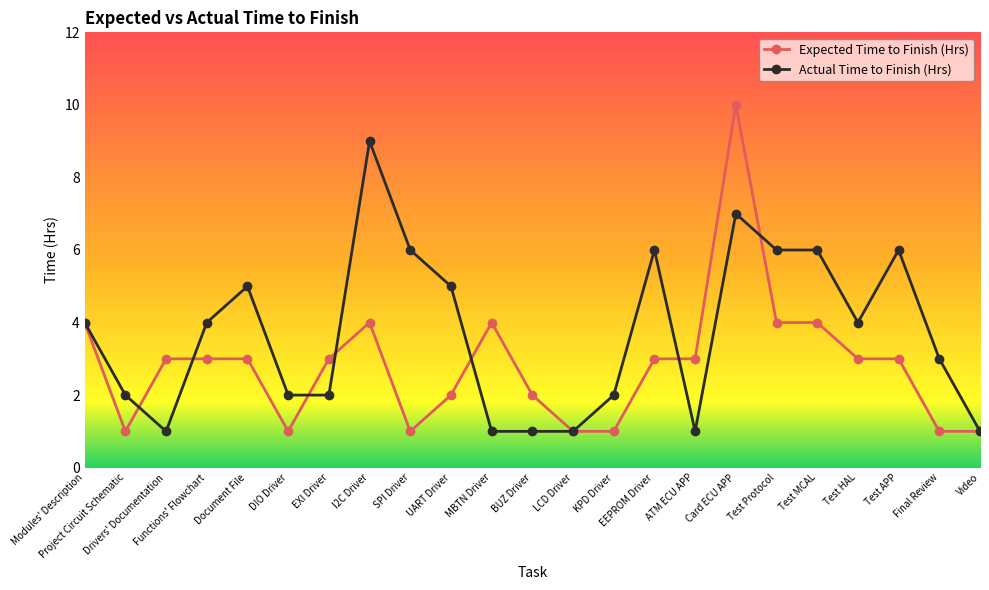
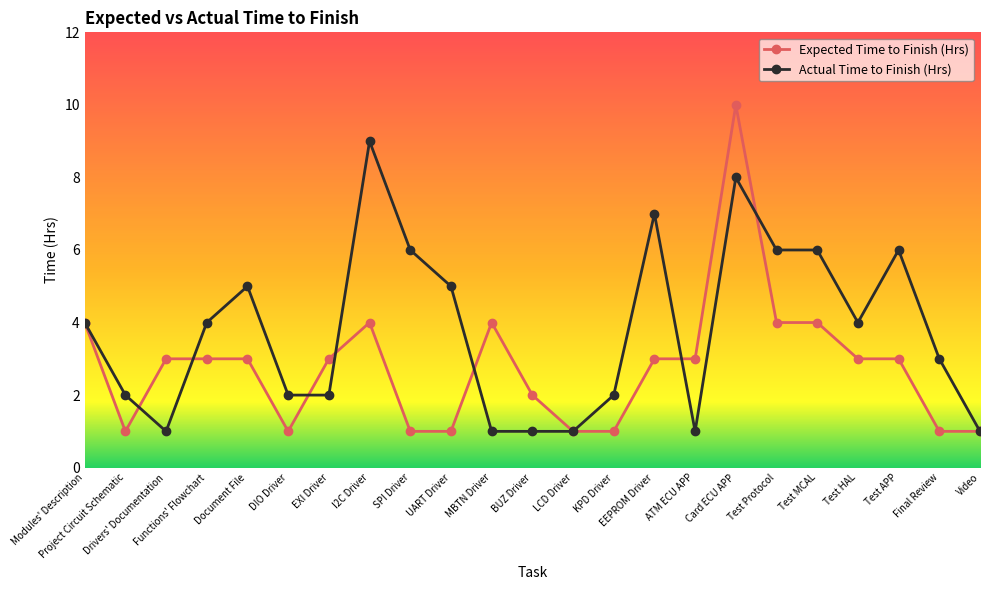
Expected Time to Finish (Hrs), UART Driver: 2 -> 1
Actual Time to Finish (Hrs), EEPROM Driver: 6 -> 7
Actual Time to Finish (Hrs), Card ECU APP: 7 -> 8
